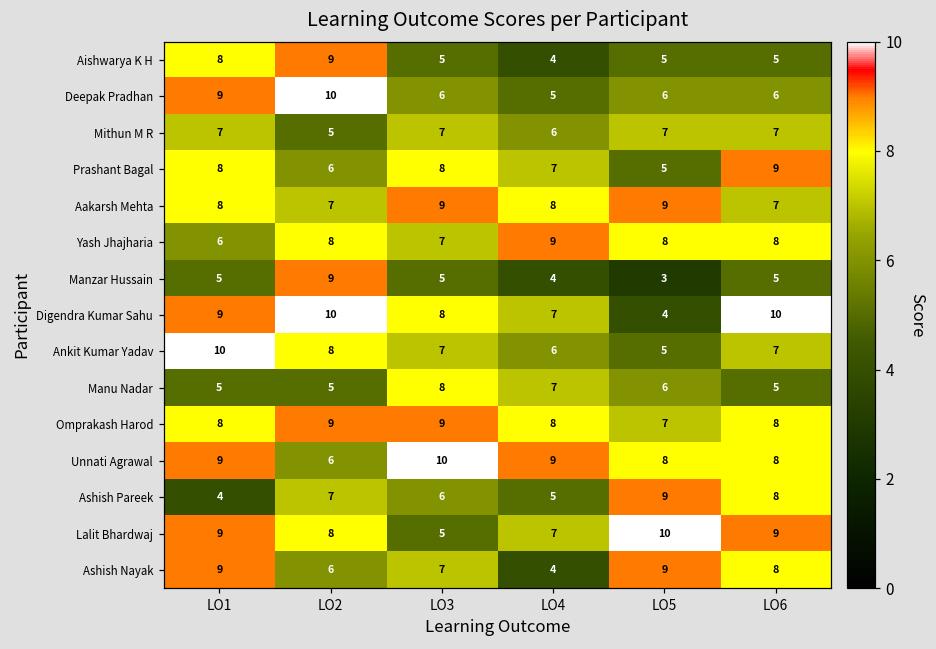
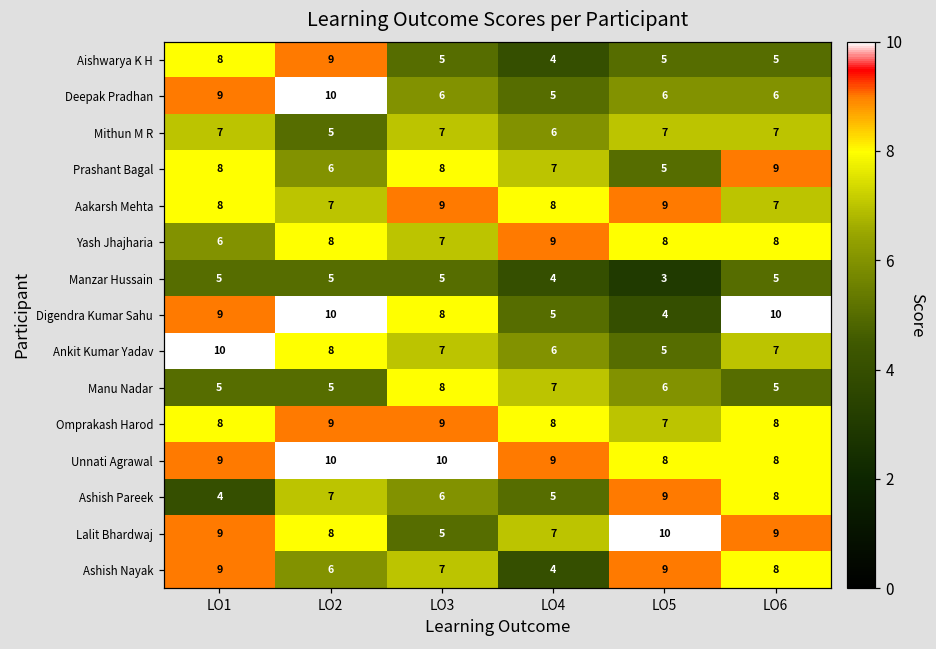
Manzar Hussain, LO2: 9 -> 5
Digendra Kumar Sahu, LO4: 7 -> 5
Unnati Agrawal, LO2: 6 -> 10
